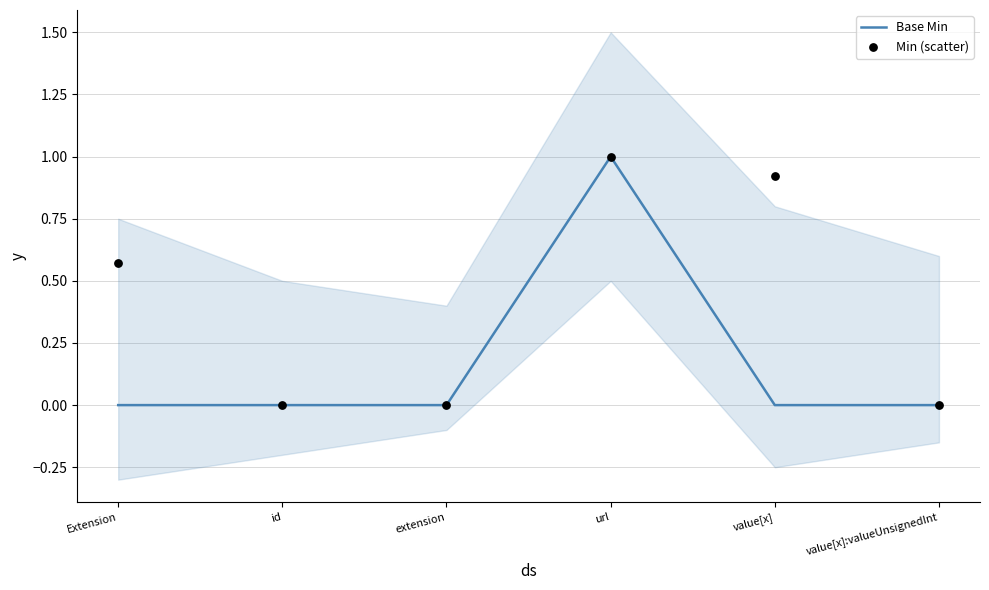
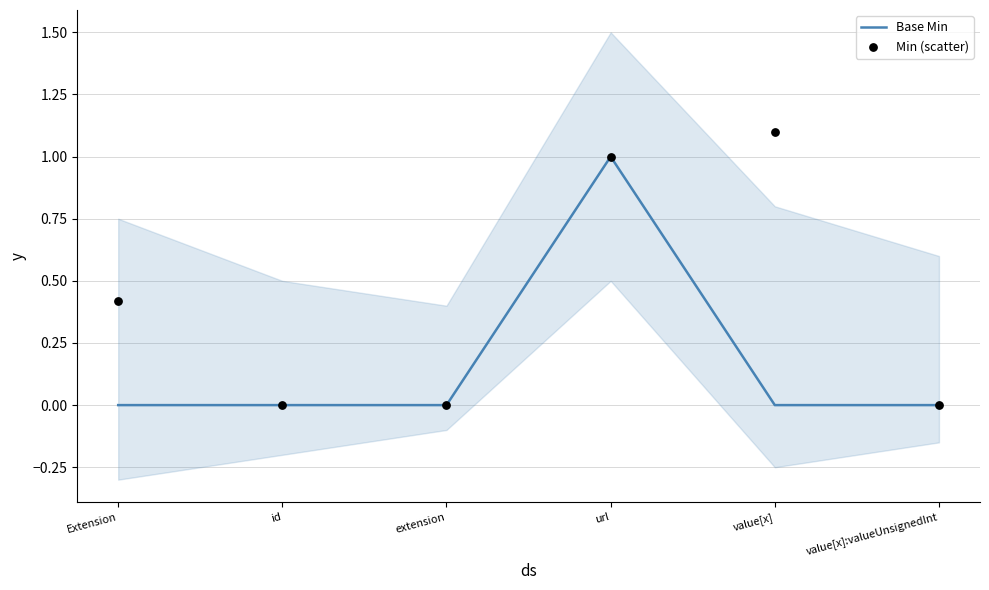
Min (scatter), Extension: 0.57 -> 0.42
Min (scatter), value[x]: 0.92 -> 1.10
